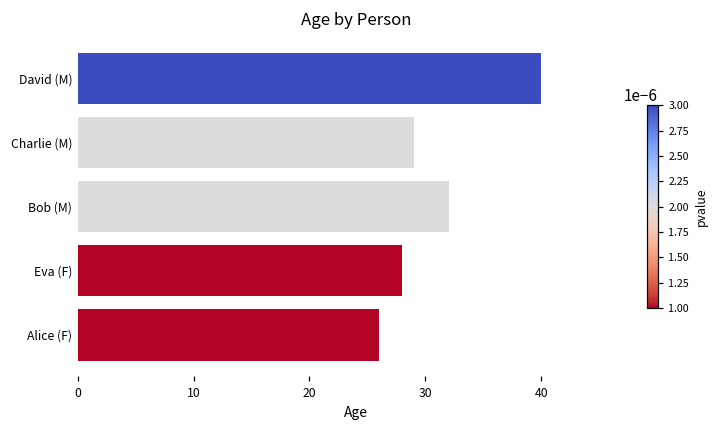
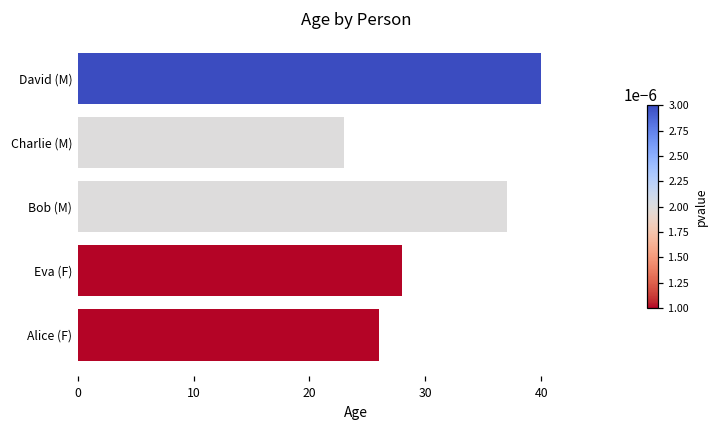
Charlie (M): 29 -> 23
Bob (M): 32 -> 37
